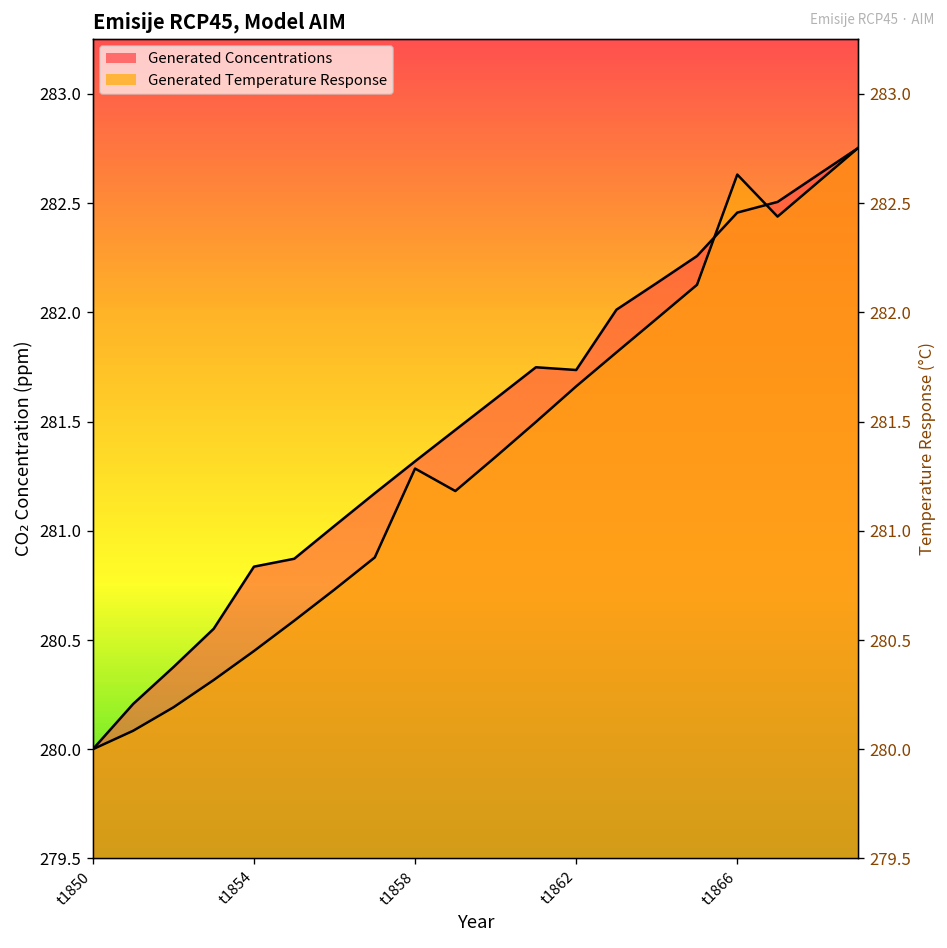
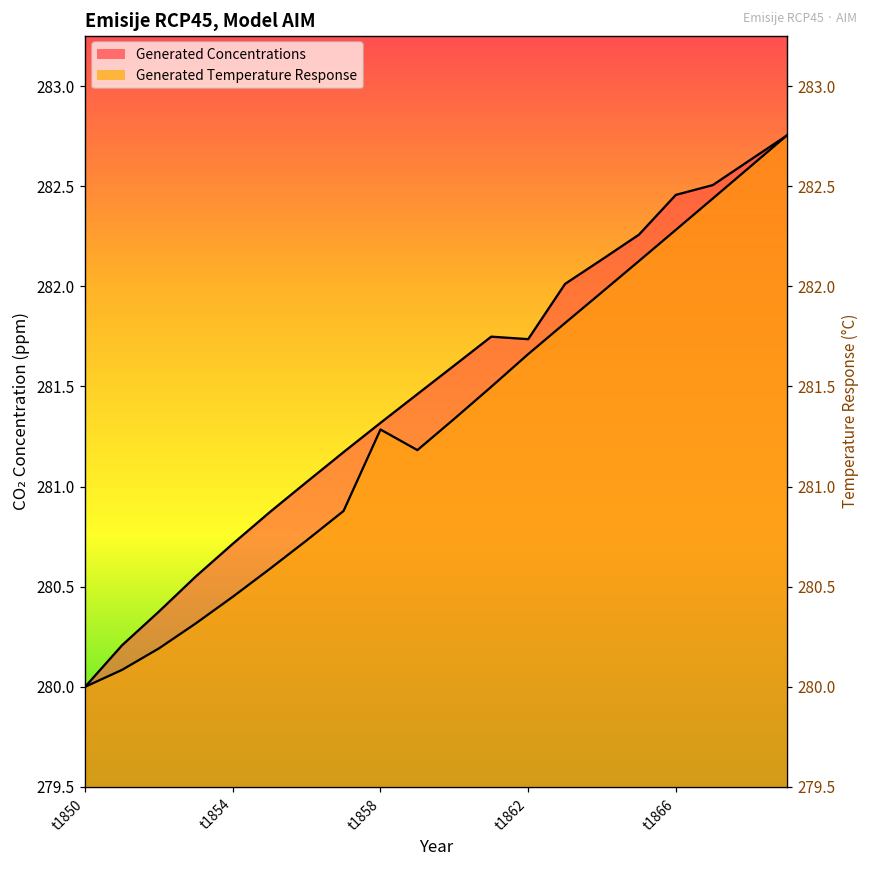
Generated Concentrations, t1854: 280.84 -> 280.71
Generated Temperature Response, t1866: 282.63 -> 282.28
